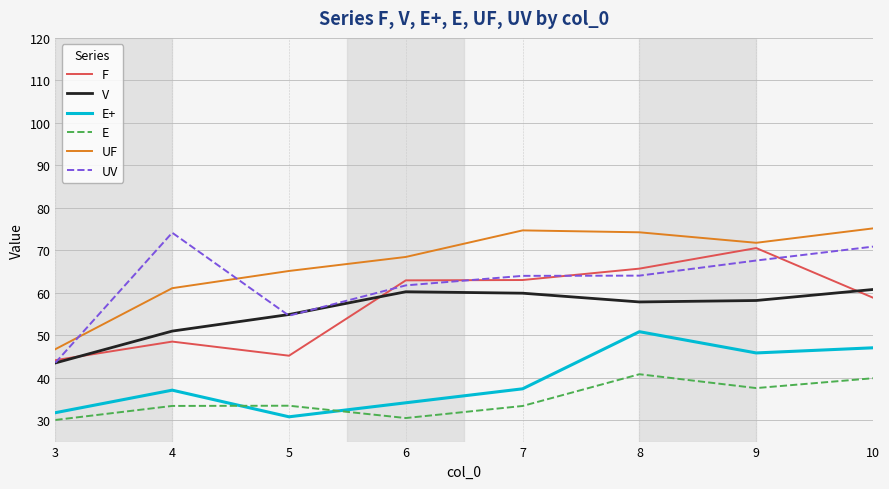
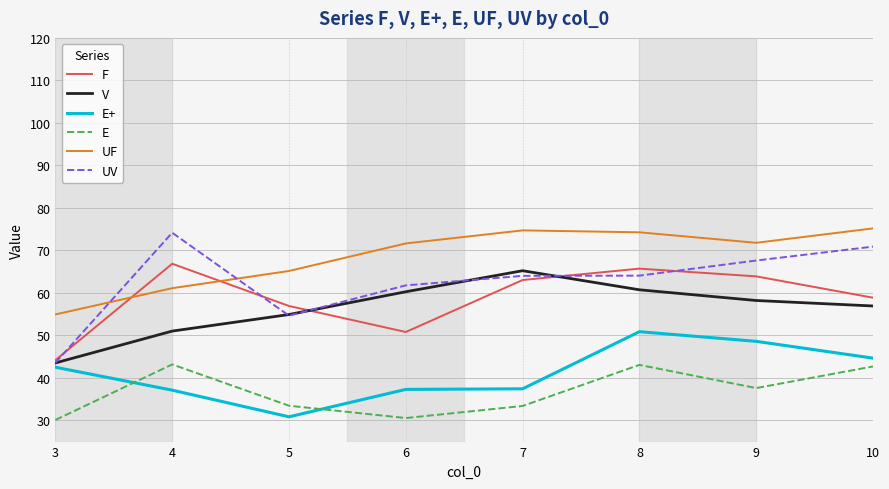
E+, 3: 32 -> 43
UF, 3: 47 -> 55
F, 4: 49 -> 67
E, 4: 33 -> 43
F, 5: 45 -> 57
F, 6: 63 -> 51
E+, 6: 34 -> 37
UF, 6: 68 -> 72
V, 7: 60 -> 65
V, 8: 58 -> 61
E, 8: 41 -> 43
F, 9: 71 -> 64
E+, 9: 46 -> 49
V, 10: 61 -> 57
E+, 10: 47 -> 45
E, 10: 40 -> 43
